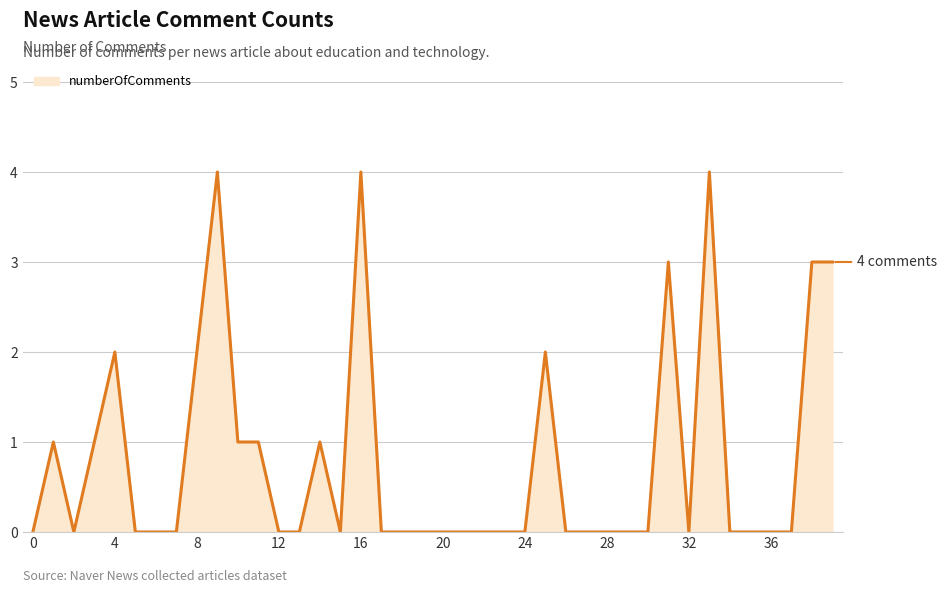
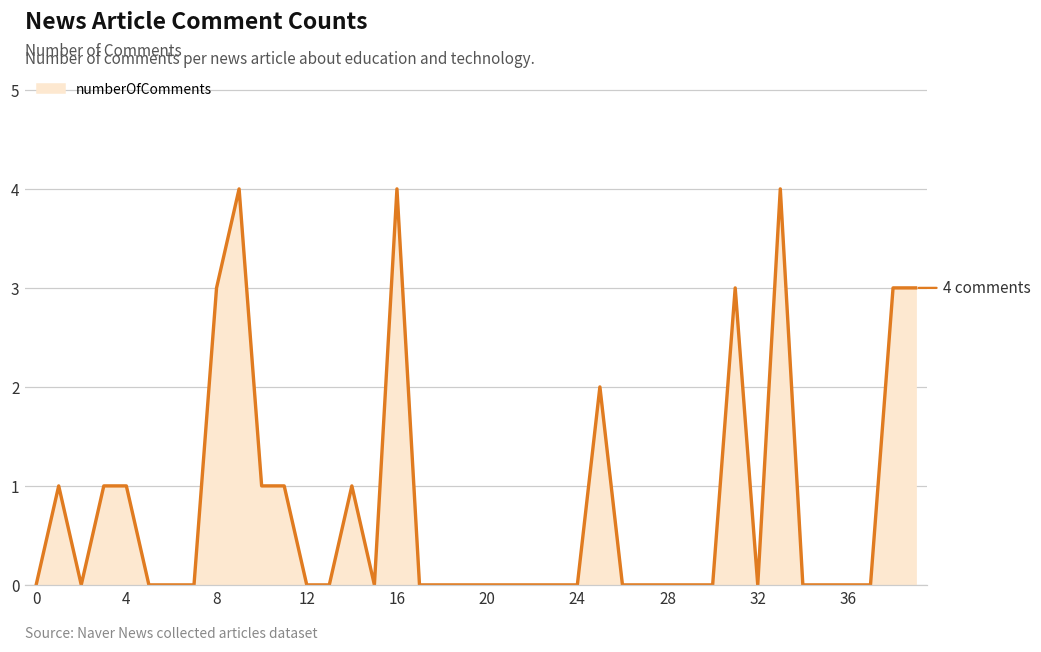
4: 2 -> 1
8: 2 -> 3
